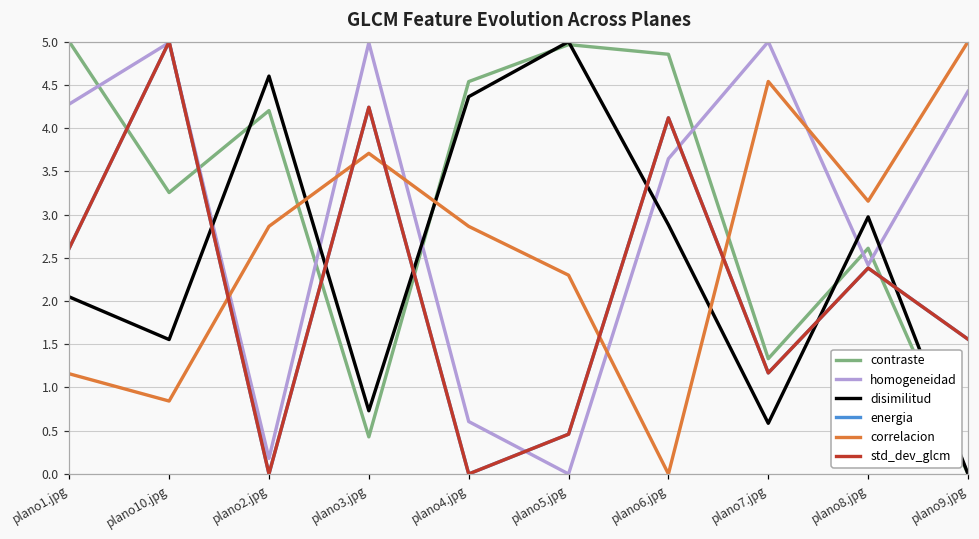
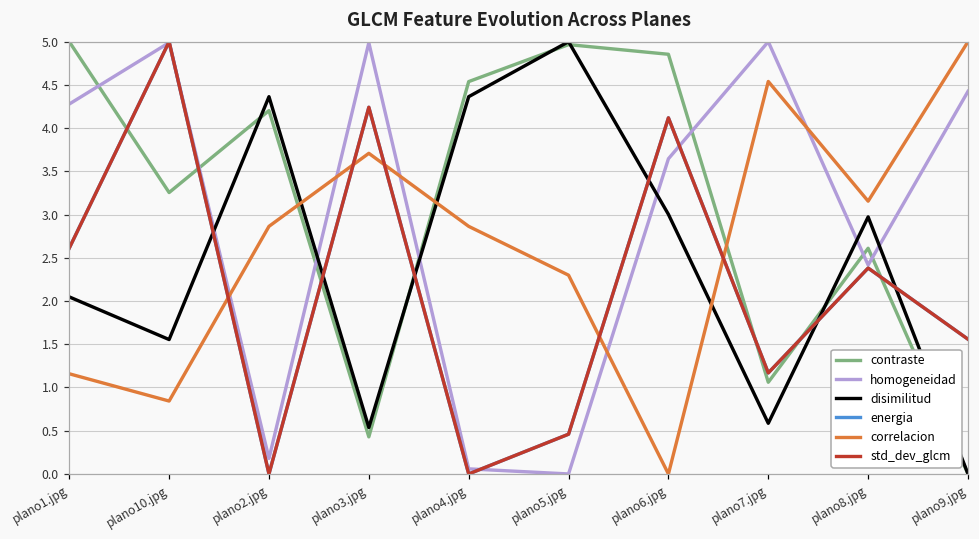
disimilitud, plano2.jpg: 4.6 -> 4.4
disimilitud, plano3.jpg: 0.7 -> 0.5
homogeneidad, plano4.jpg: 0.6 -> 0.1
disimilitud, plano6.jpg: 2.9 -> 3.0
contraste, plano7.jpg: 1.3 -> 1.1
